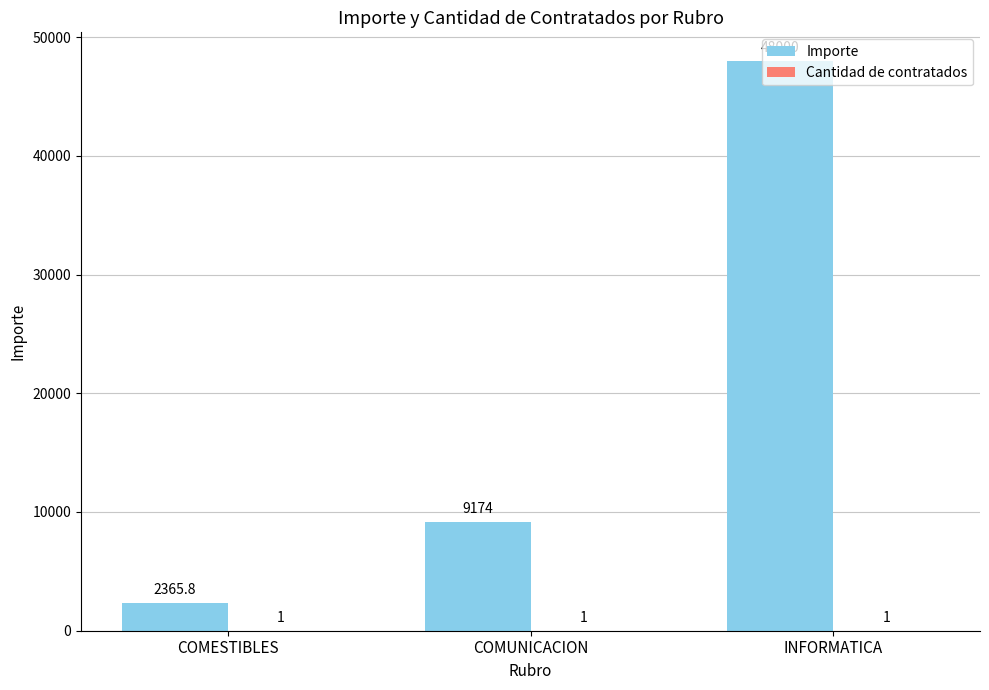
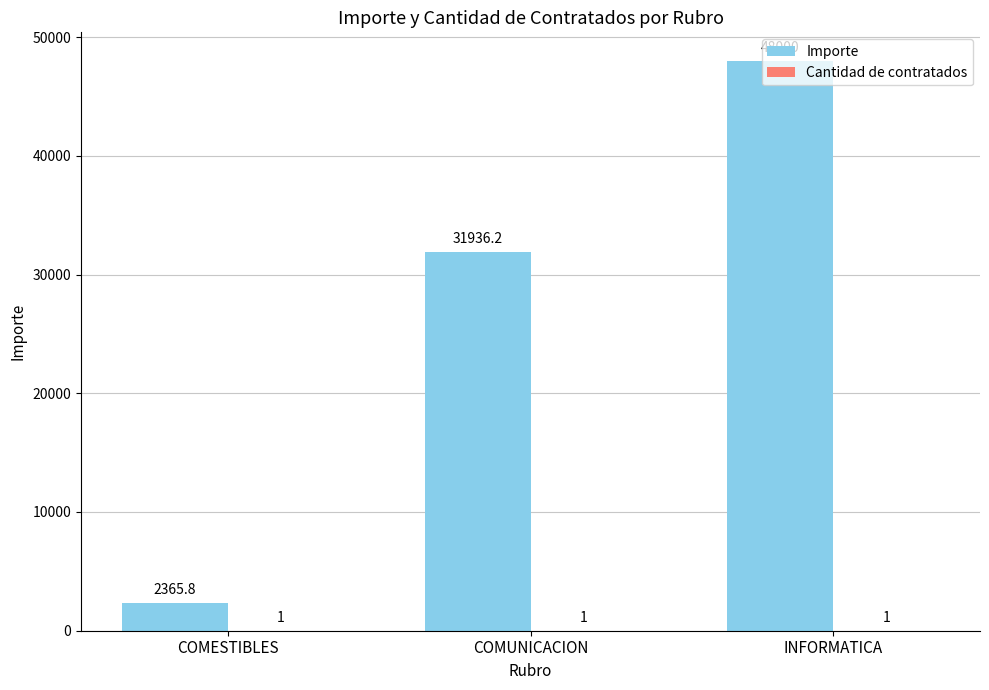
Importe, COMUNICACION: 9174 -> 31936.2
